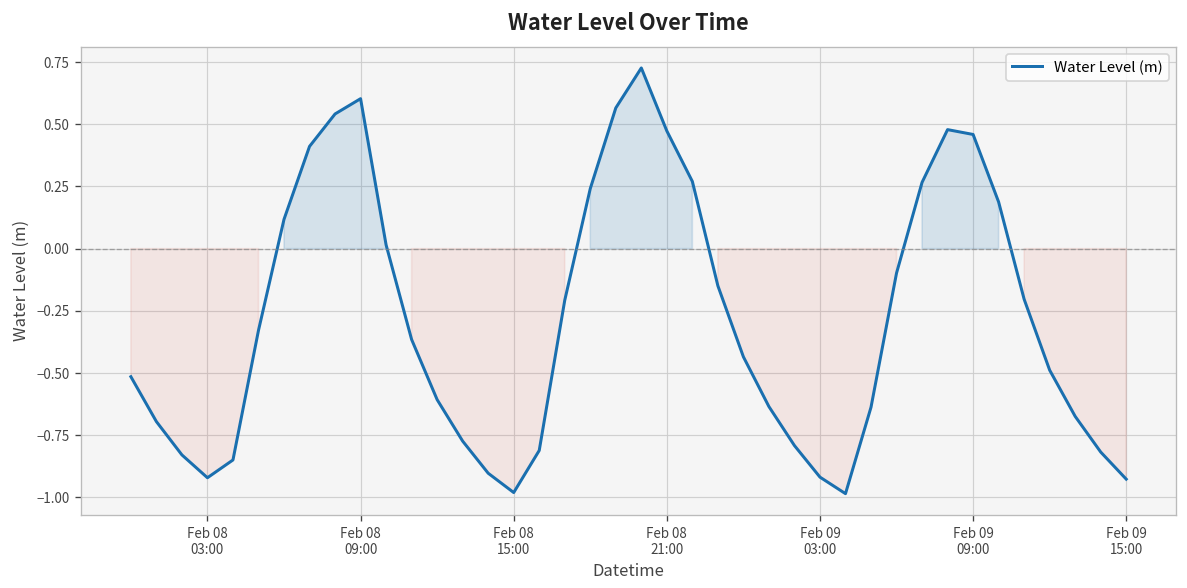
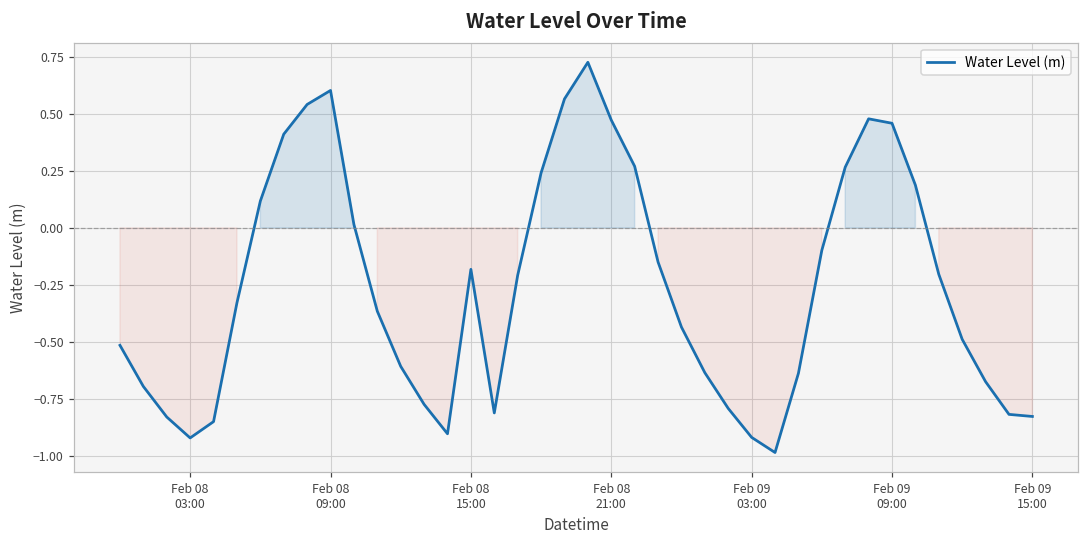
Feb 08 15:00: -0.98 -> -0.18
Feb 09 15:00: -0.93 -> -0.83
